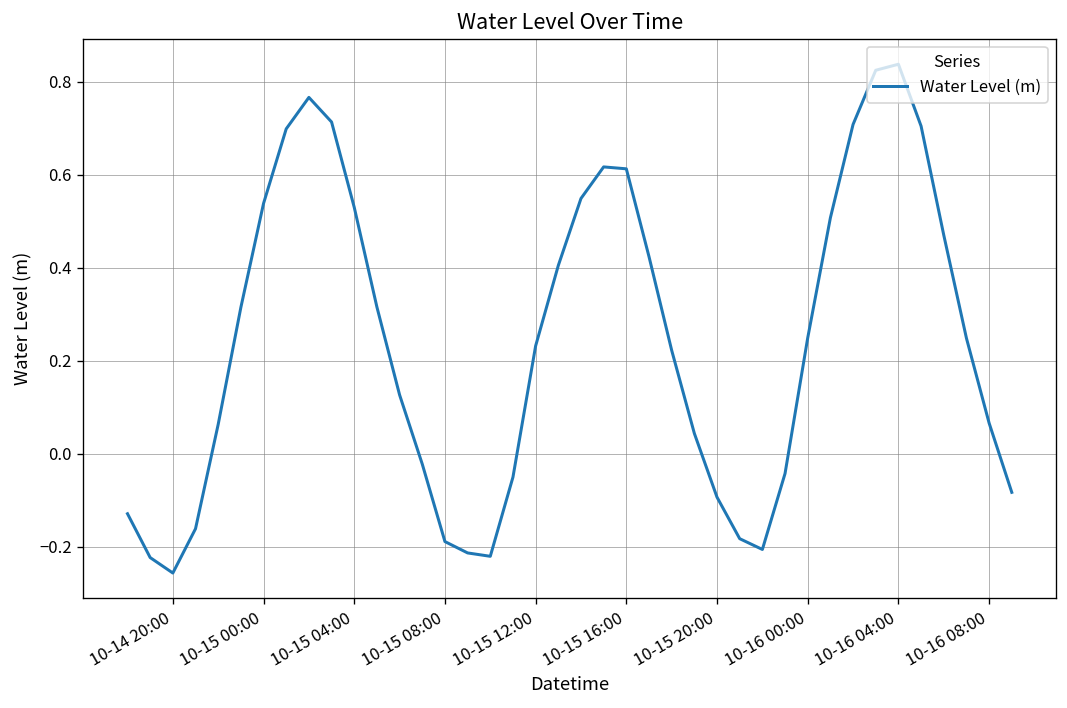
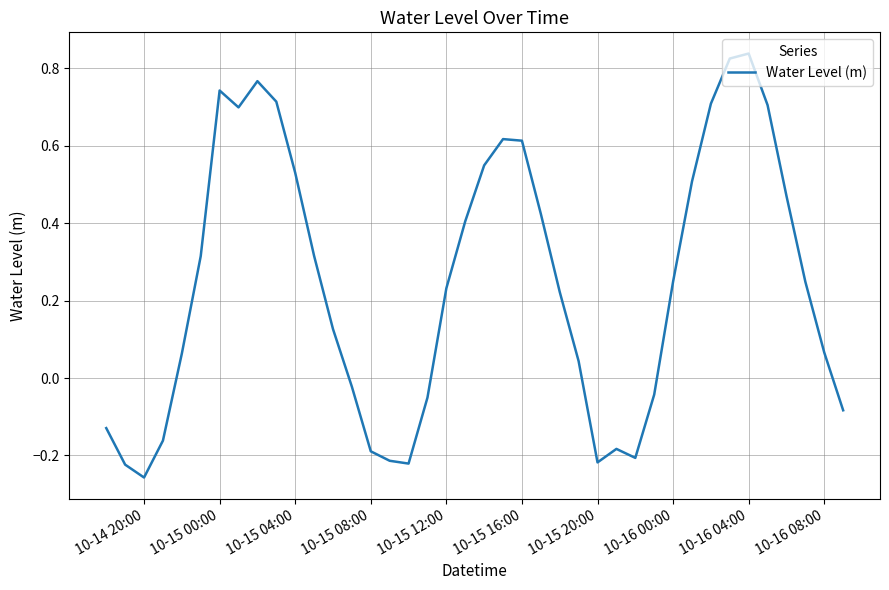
10-15 00:00: 0.54 -> 0.74
10-15 20:00: -0.09 -> -0.22
